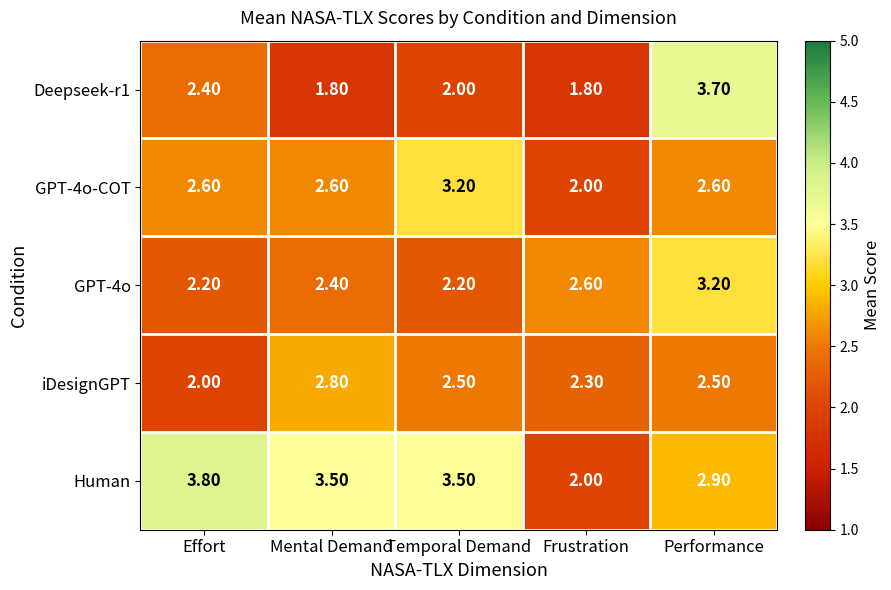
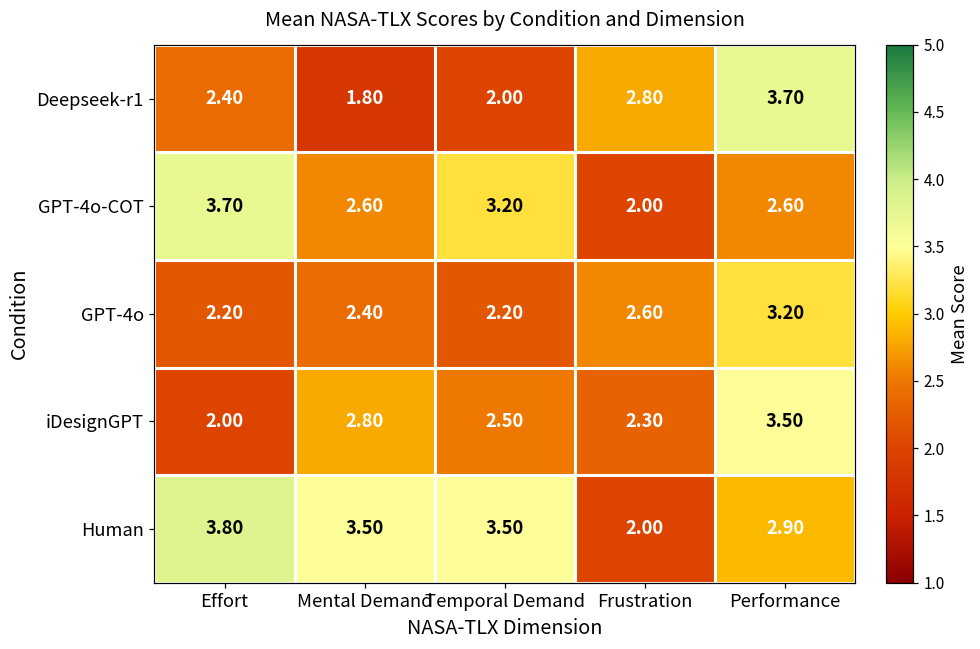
Deepseek-r1, Frustration: 1.80 -> 2.80
GPT-4o-COT, Effort: 2.60 -> 3.70
iDesignGPT, Performance: 2.50 -> 3.50
